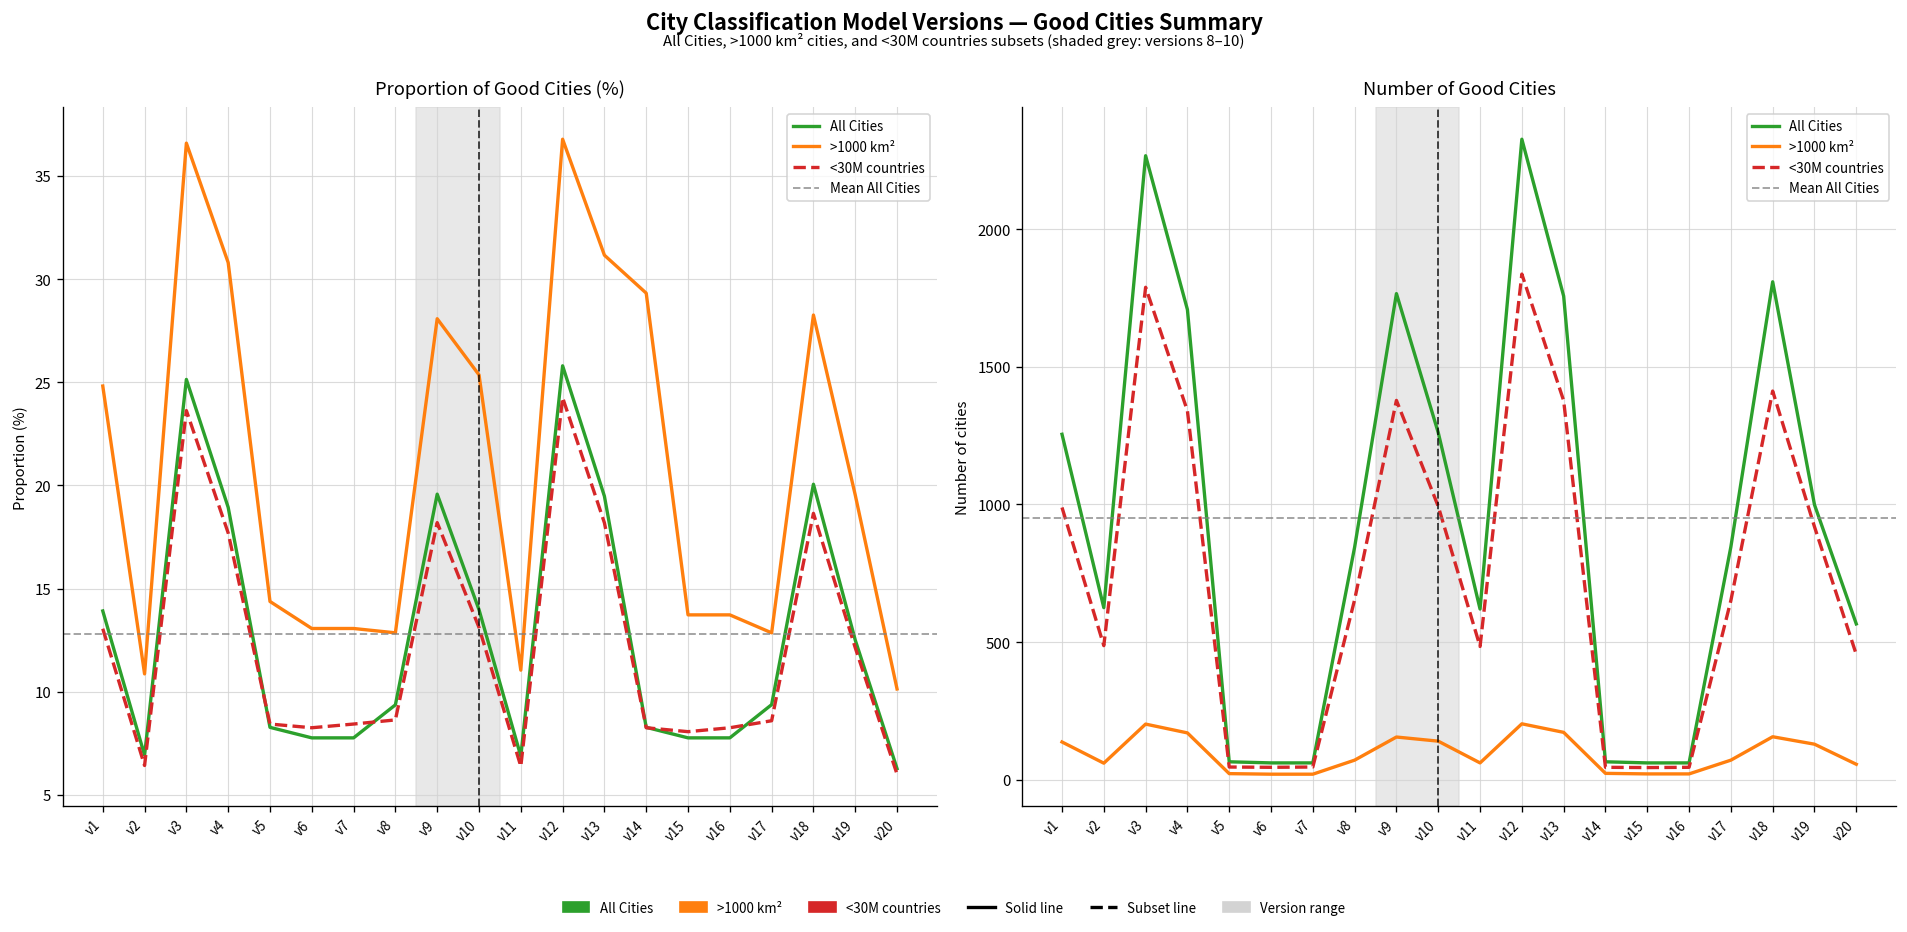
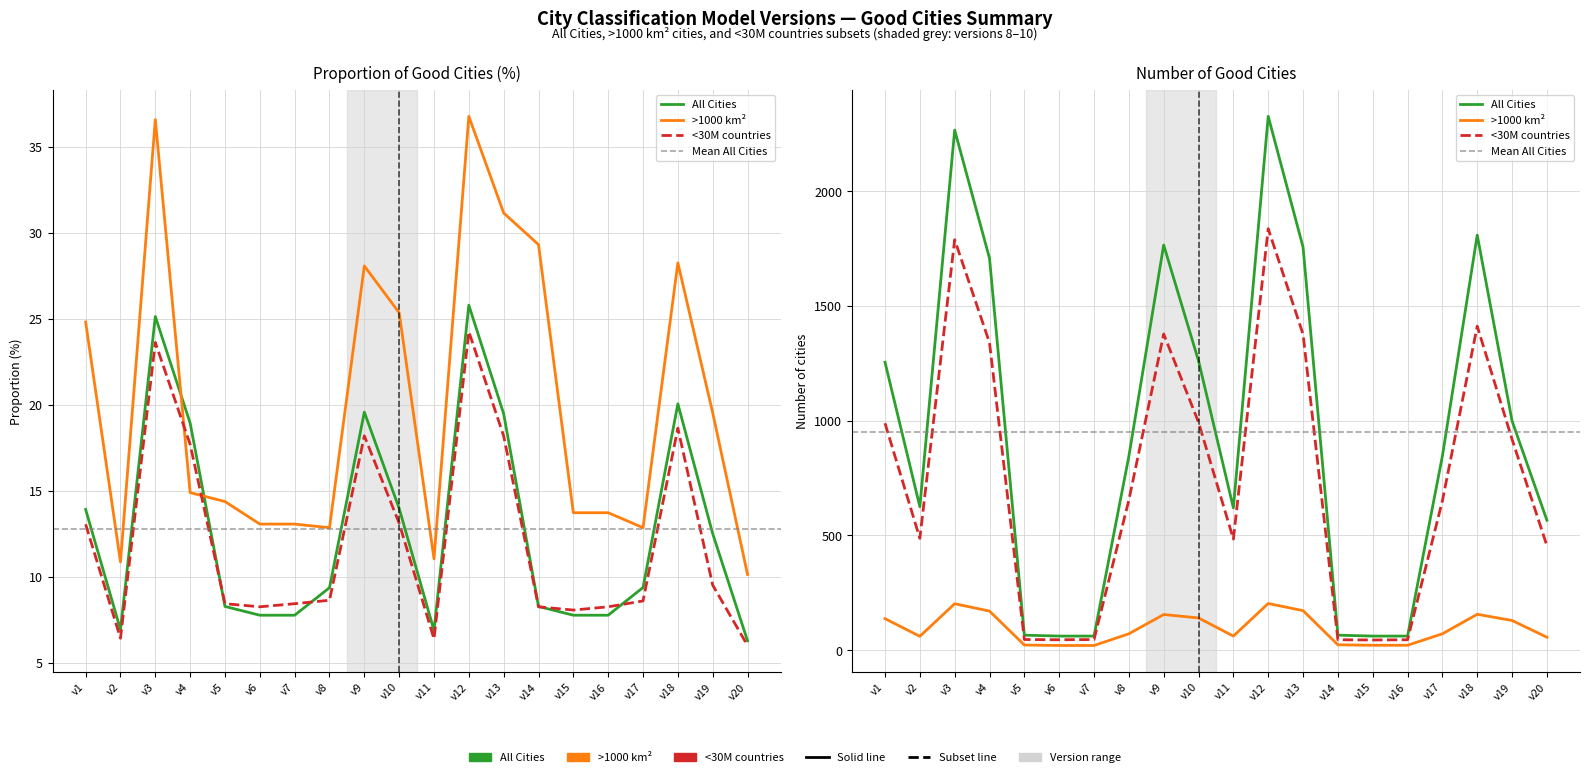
Proportion of Good Cities (%), >1000 km², v4: 30.8 -> 14.9
Proportion of Good Cities (%), <30M countries, v19: 12.1 -> 9.5
